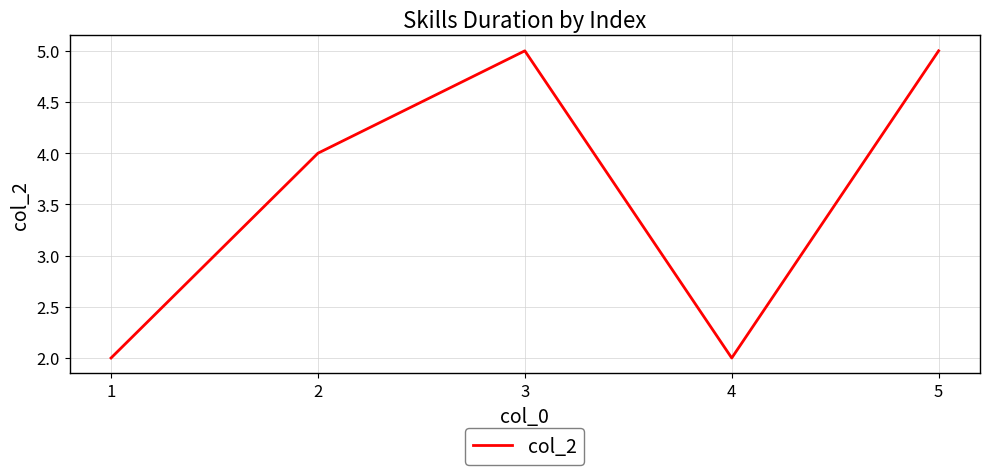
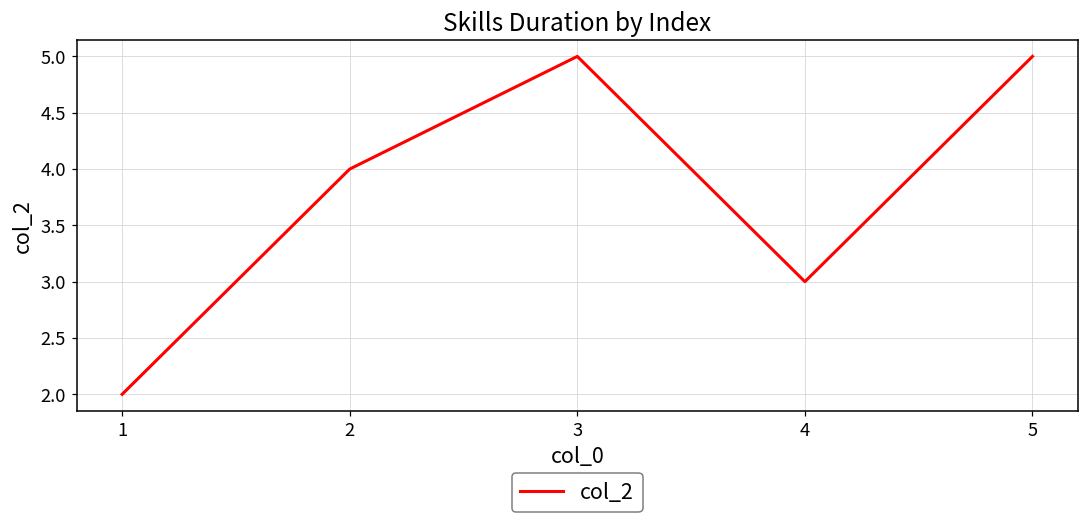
4: 2 -> 3
